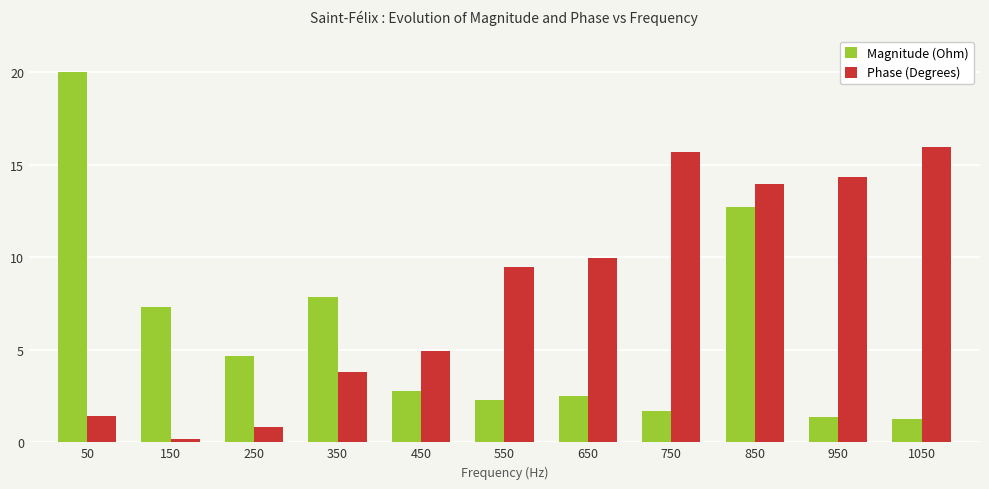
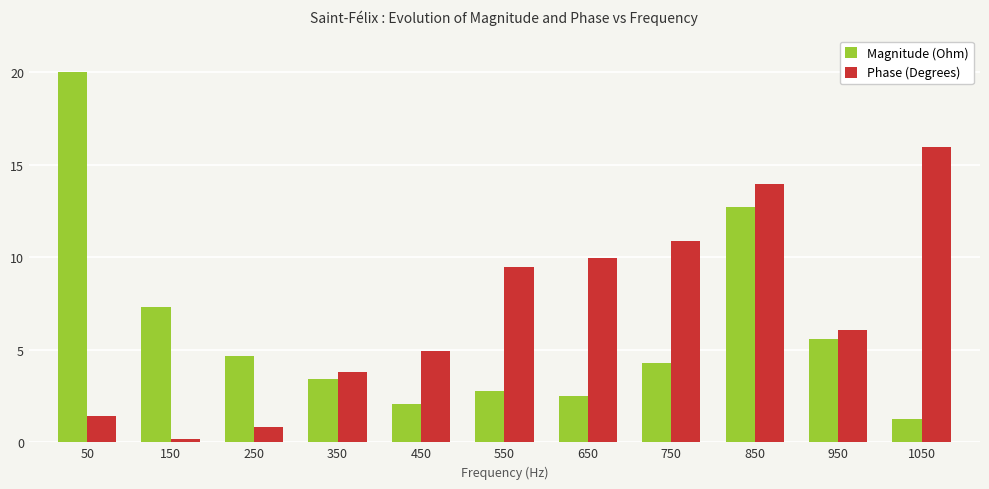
Magnitude (Ohm), 350: 7.9 -> 3.4
Magnitude (Ohm), 450: 2.7 -> 2.1
Magnitude (Ohm), 550: 2.3 -> 2.8
Magnitude (Ohm), 750: 1.7 -> 4.3
Phase (Degrees), 750: 15.7 -> 10.9
Magnitude (Ohm), 950: 1.4 -> 5.6
Phase (Degrees), 950: 14.3 -> 6.1
